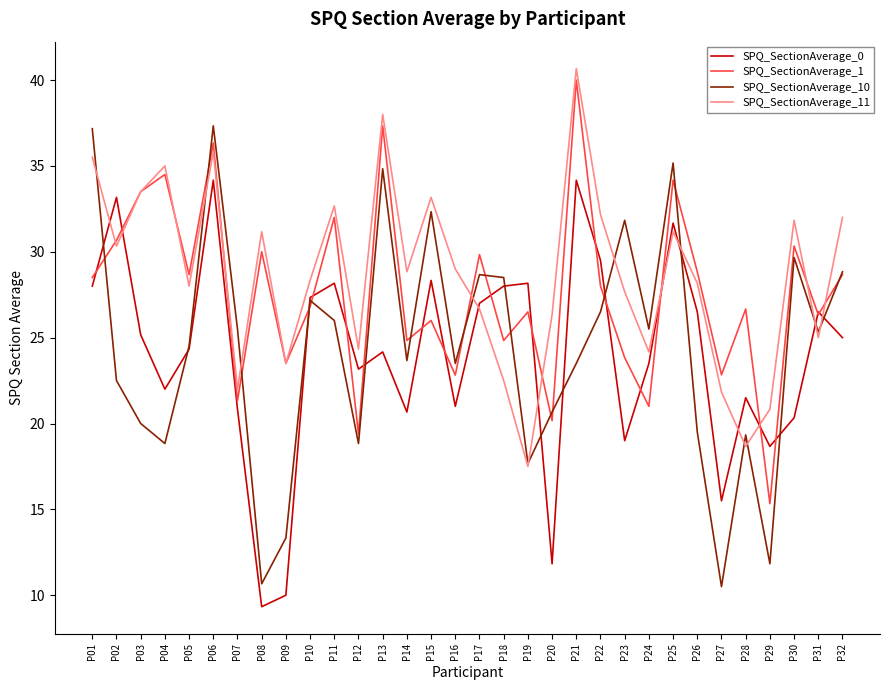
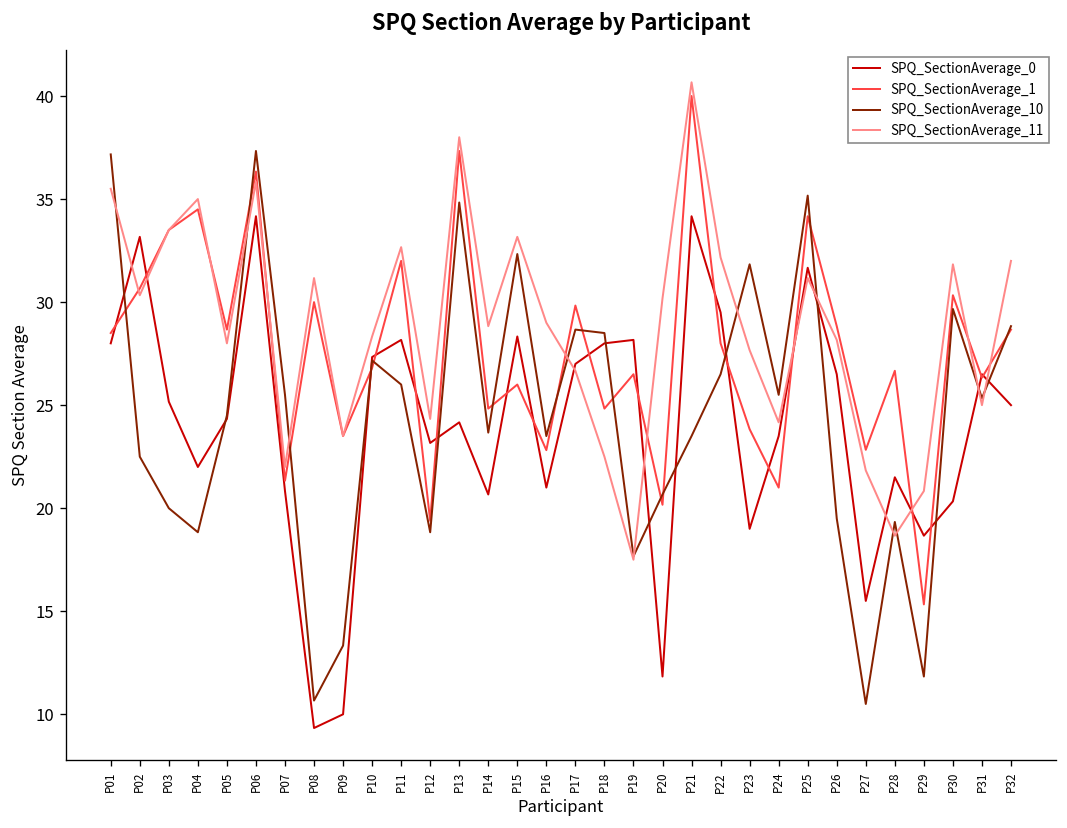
SPQ_SectionAverage_11, P20: 26.3 -> 30.2
